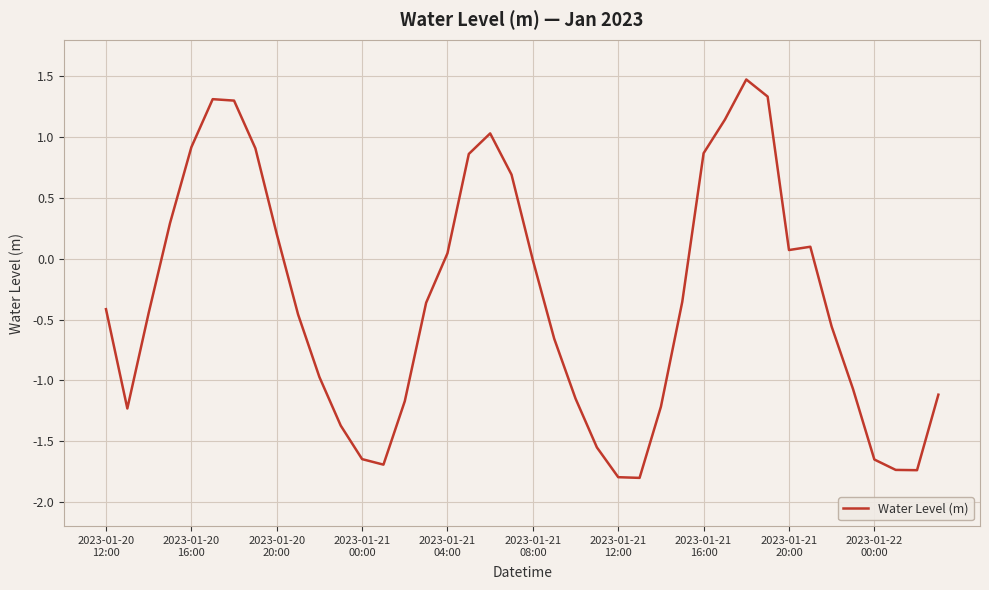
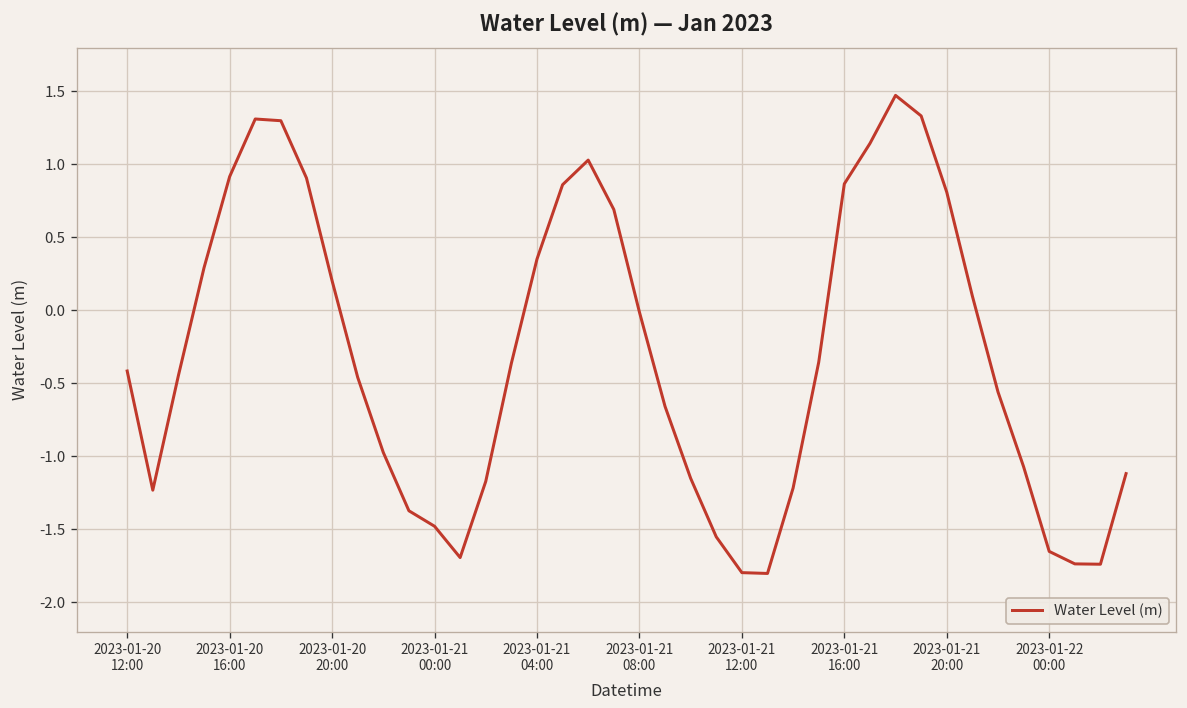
2023-01-21 00:00: -1.65 -> -1.48
2023-01-21 04:00: 0.04 -> 0.35
2023-01-21 20:00: 0.07 -> 0.81
